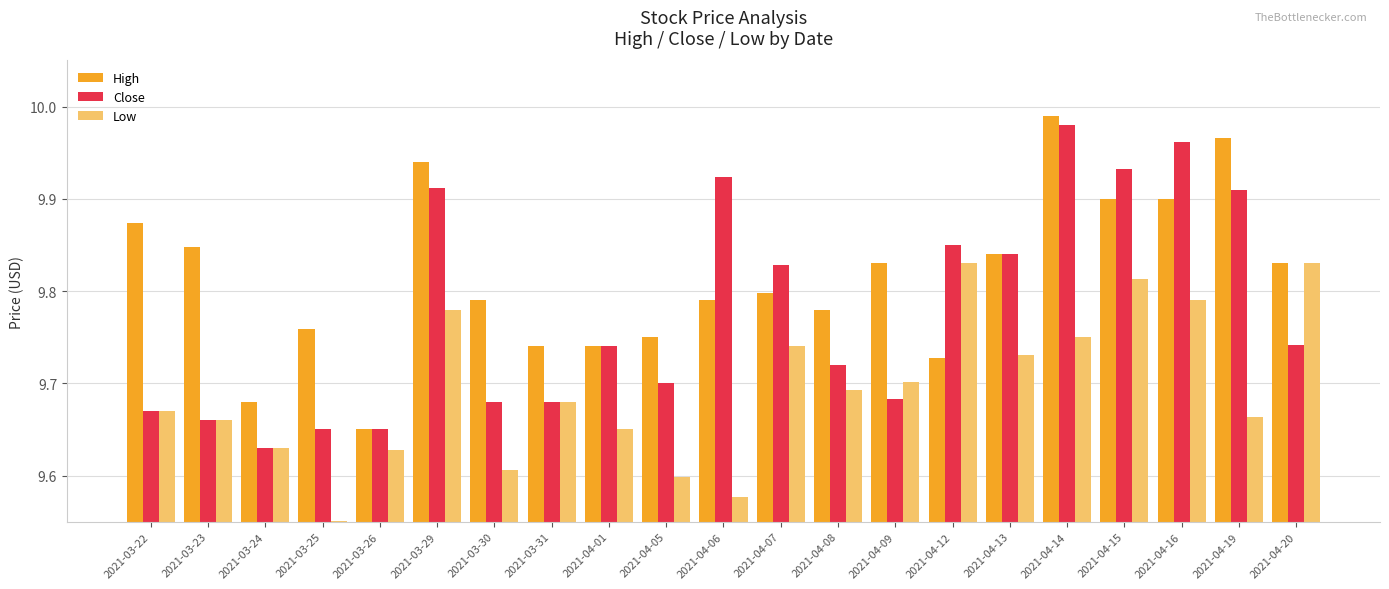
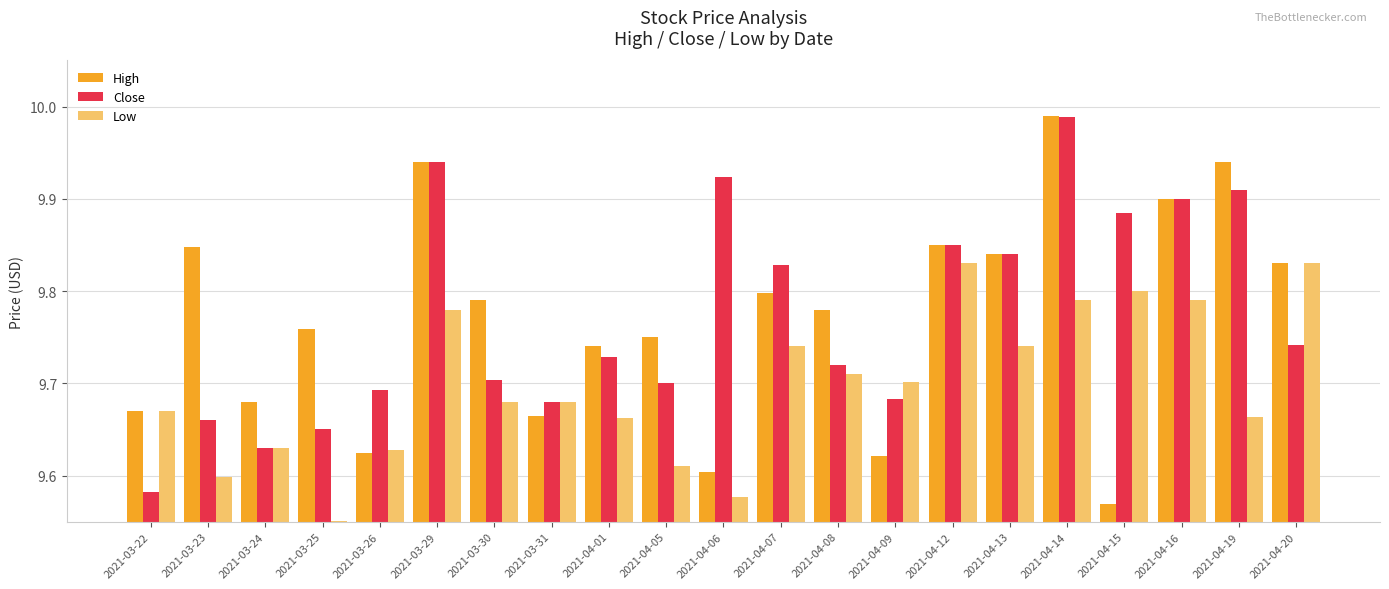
High, 2021-03-22: 9.87 -> 9.67
Close, 2021-03-22: 9.67 -> 9.58
Low, 2021-03-23: 9.66 -> 9.60
High, 2021-03-26: 9.65 -> 9.62
Close, 2021-03-26: 9.65 -> 9.69
Close, 2021-03-29: 9.91 -> 9.94
Close, 2021-03-30: 9.68 -> 9.70
Low, 2021-03-30: 9.61 -> 9.68
High, 2021-03-31: 9.74 -> 9.66
Close, 2021-04-01: 9.74 -> 9.73
Low, 2021-04-01: 9.65 -> 9.66
Low, 2021-04-05: 9.60 -> 9.61
High, 2021-04-06: 9.79 -> 9.60
Low, 2021-04-08: 9.69 -> 9.71
High, 2021-04-09: 9.83 -> 9.62
High, 2021-04-12: 9.73 -> 9.85
Low, 2021-04-13: 9.73 -> 9.74
Close, 2021-04-14: 9.98 -> 9.99
Low, 2021-04-14: 9.75 -> 9.79
High, 2021-04-15: 9.90 -> 9.57
Close, 2021-04-15: 9.93 -> 9.89
Low, 2021-04-15: 9.81 -> 9.80
Close, 2021-04-16: 9.96 -> 9.90
High, 2021-04-19: 9.97 -> 9.94
